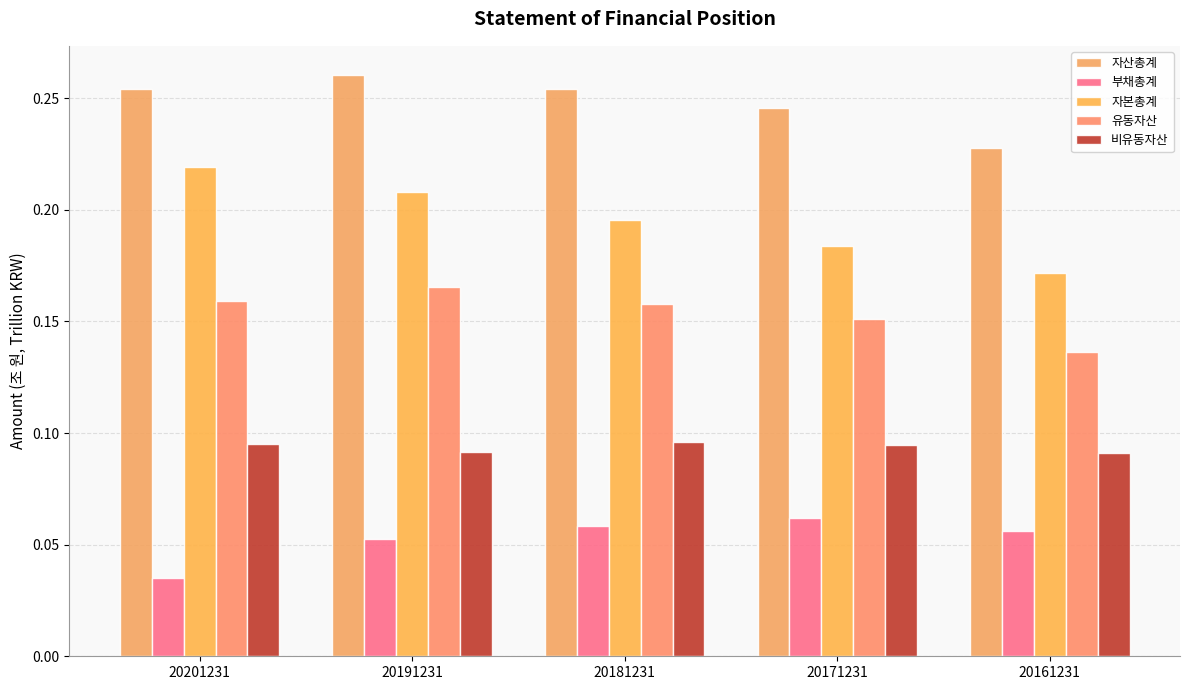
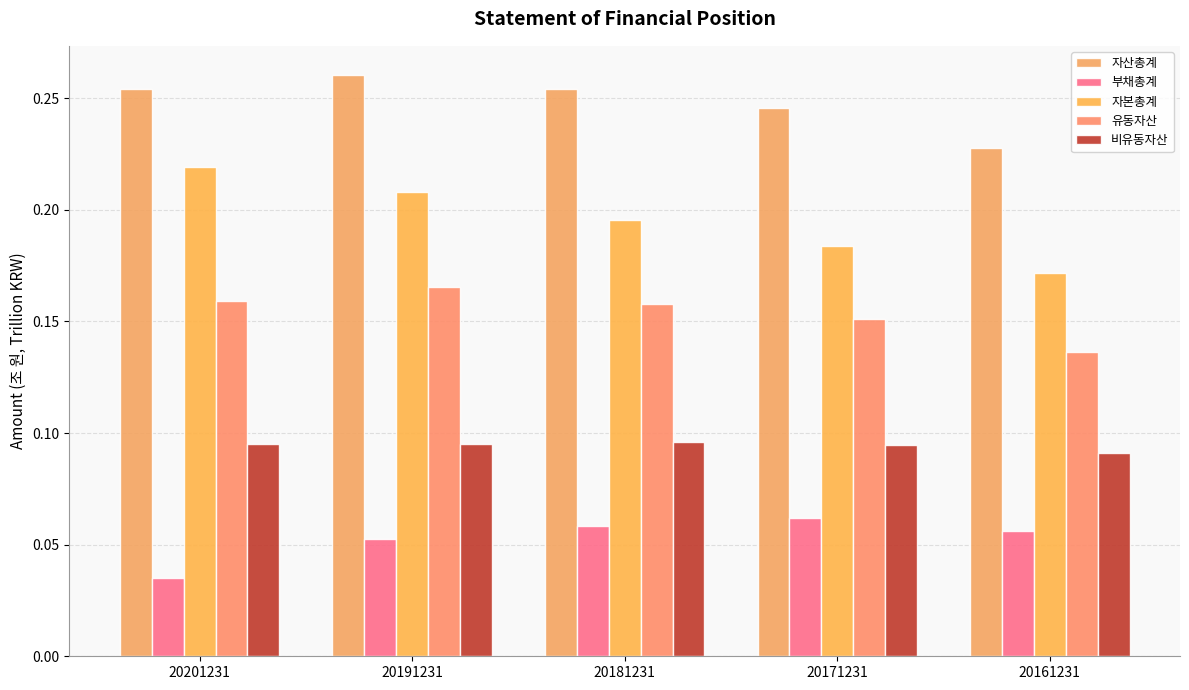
비유동자산, 20191231: 0.092 -> 0.095
